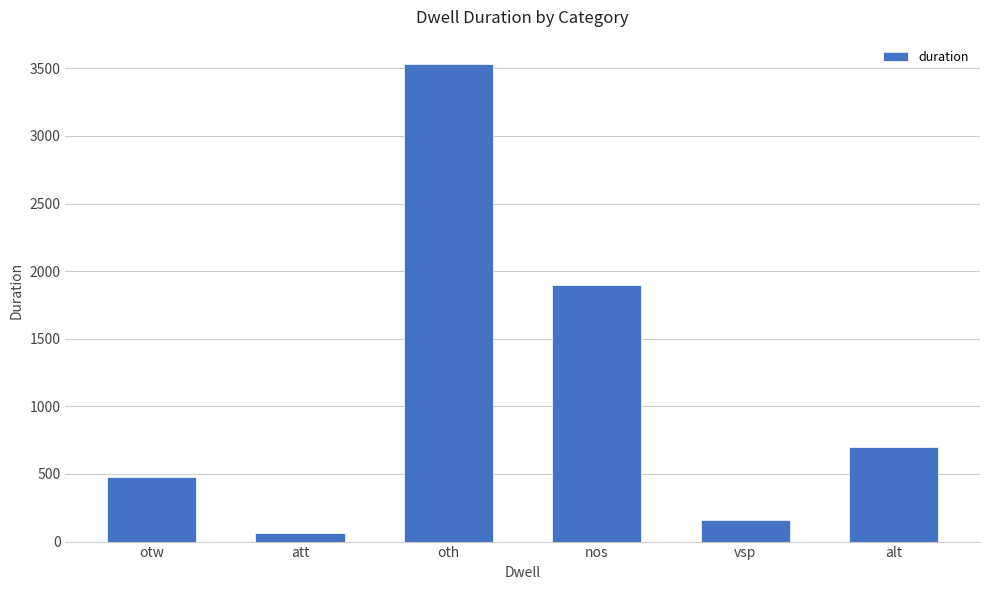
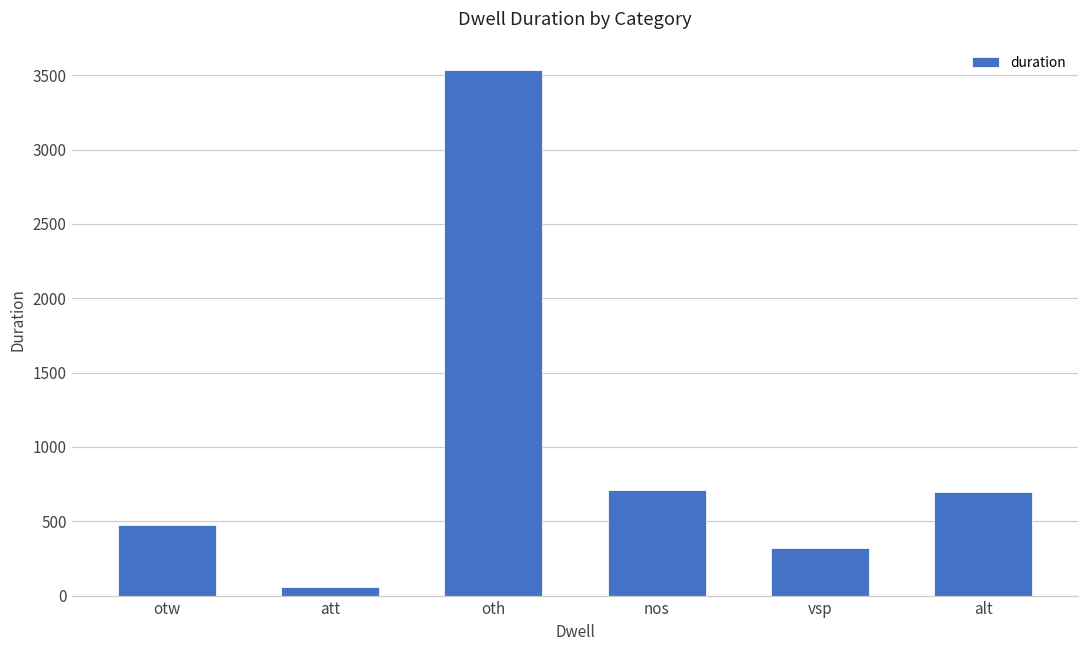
nos: 1900 -> 710
vsp: 160 -> 320
